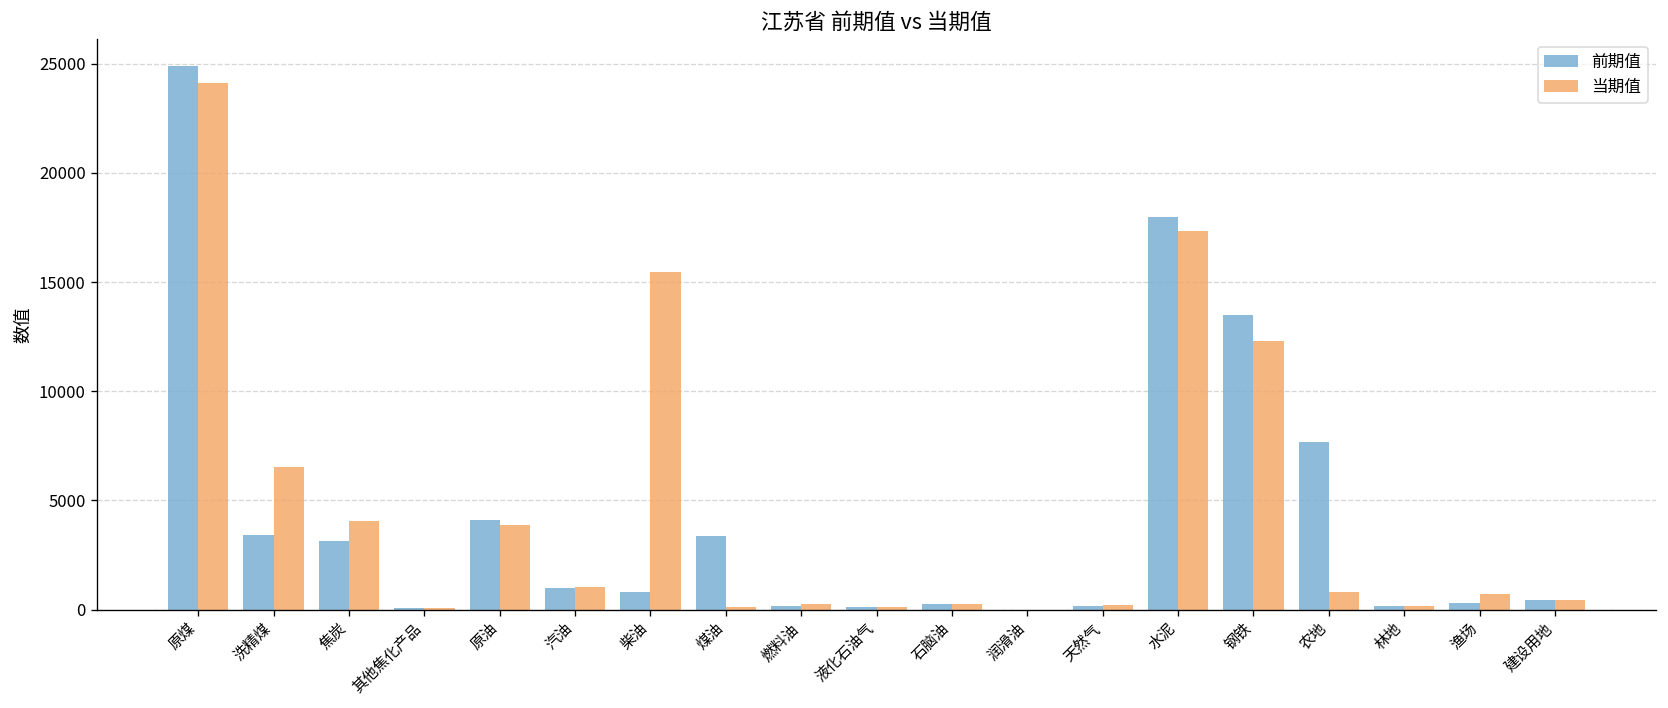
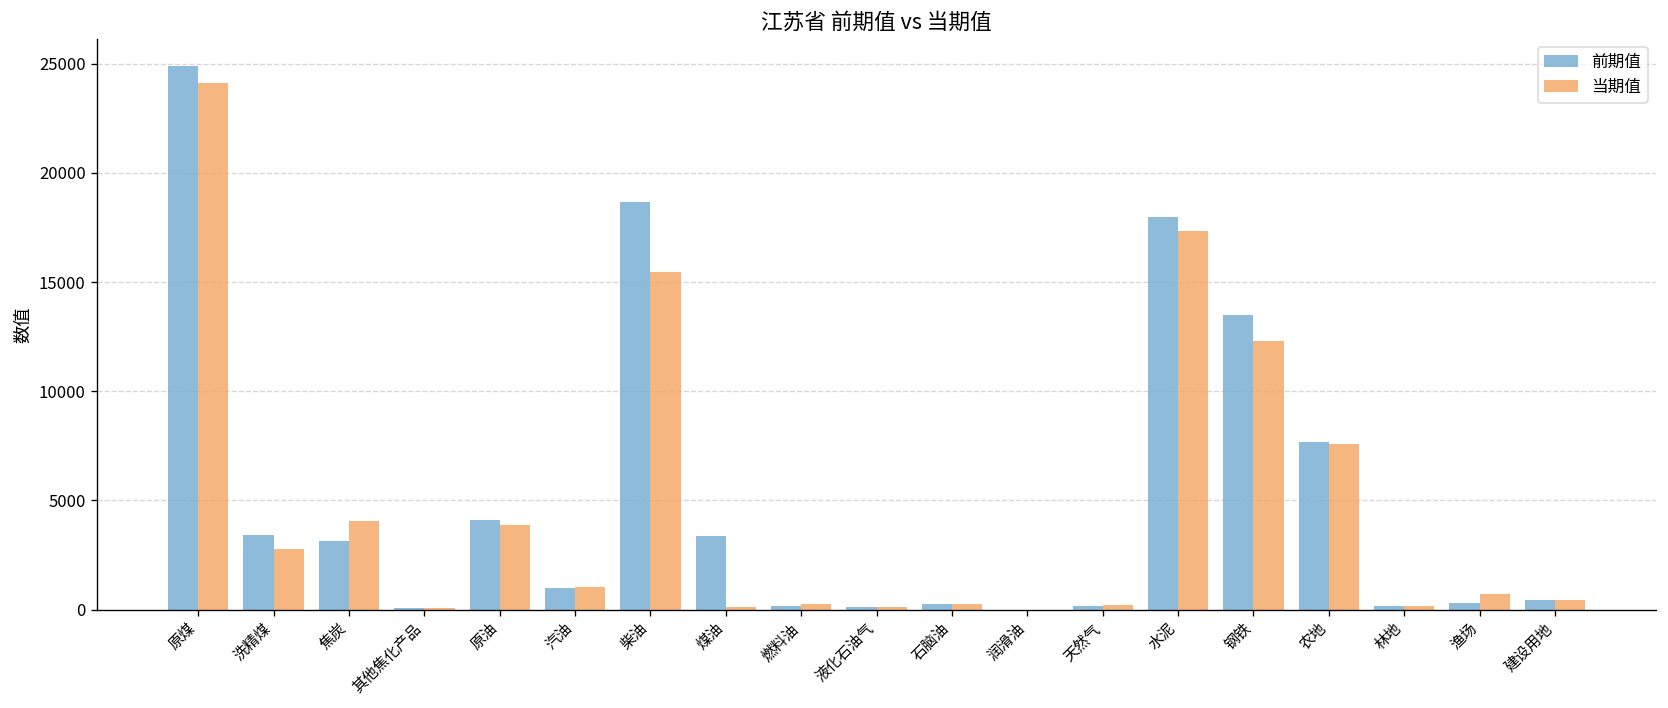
当期值, 洗精煤: 6500 -> 2800
前期值, 柴油: 800 -> 18700
当期值, 农地: 800 -> 7600
